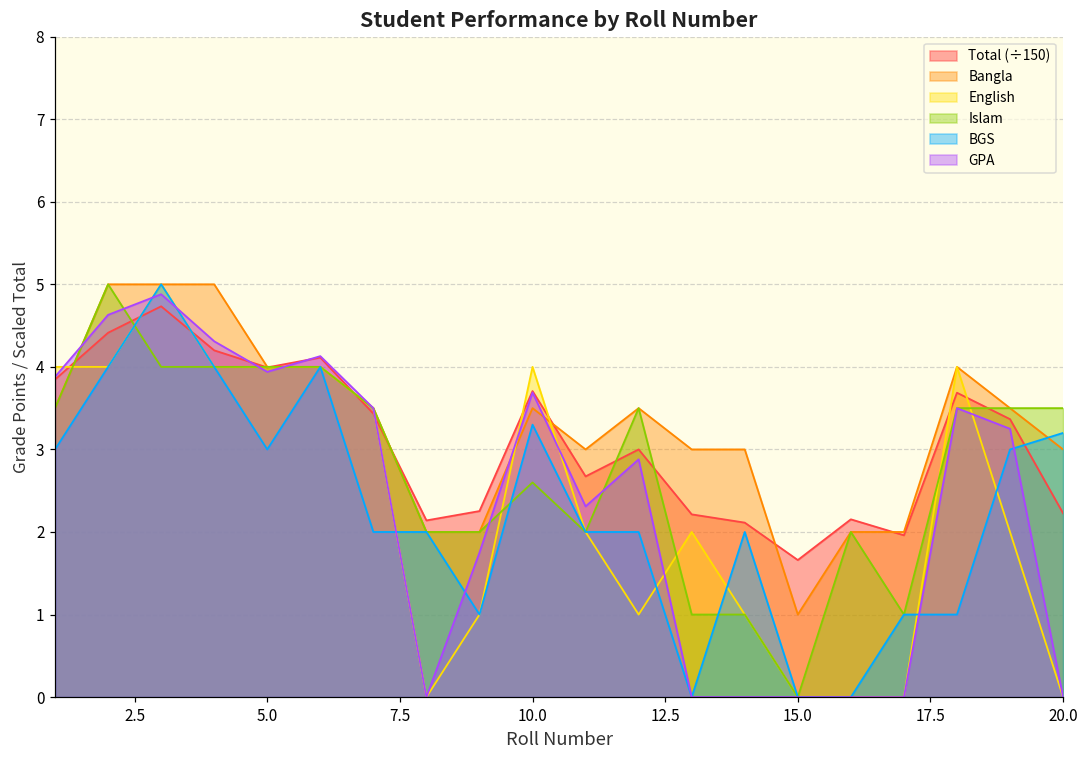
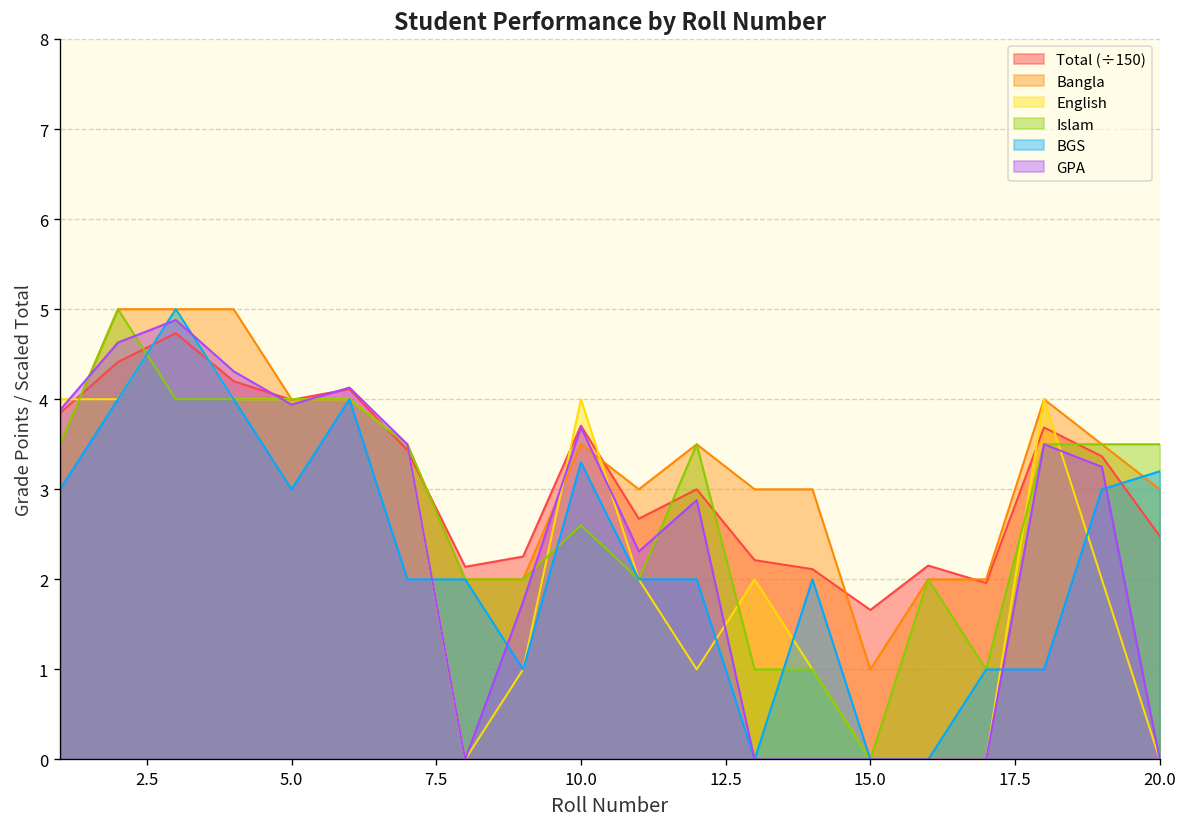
Total (÷150), 20.0: 2.2 -> 2.5
